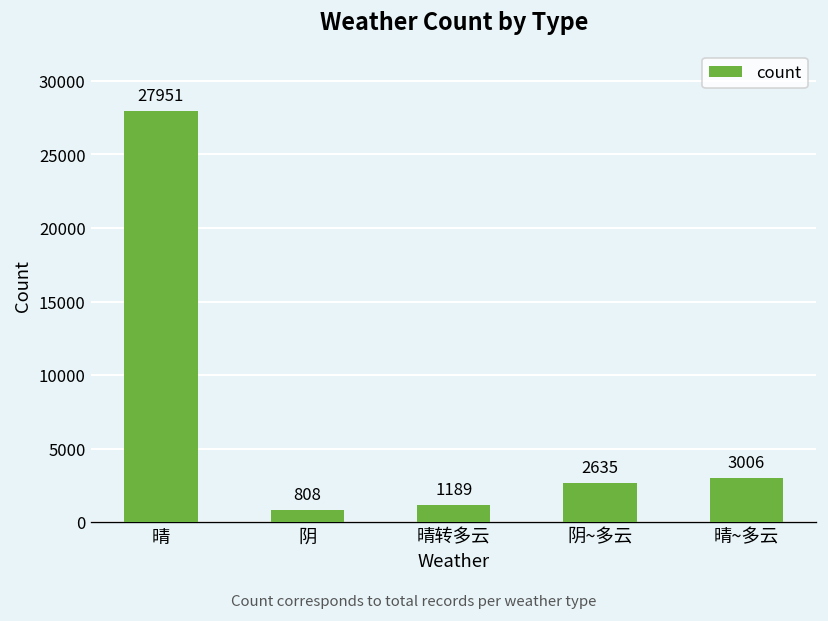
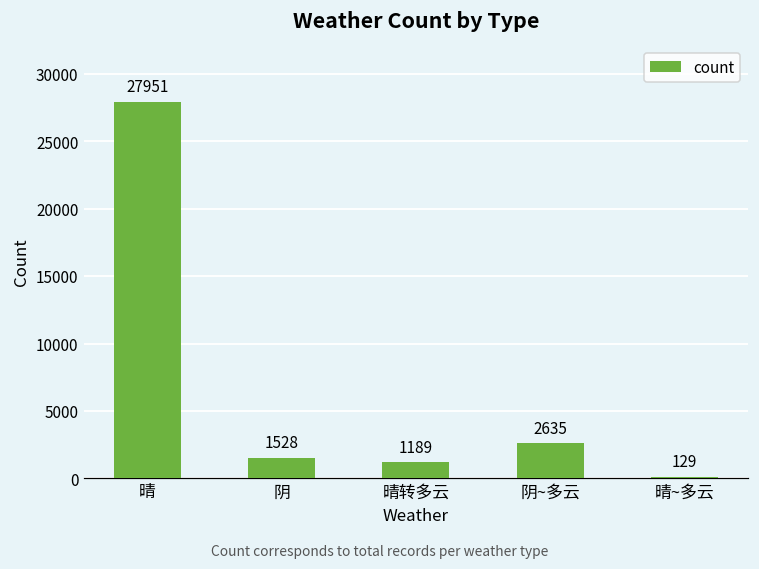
阴: 808 -> 1528
晴~多云: 3006 -> 129
